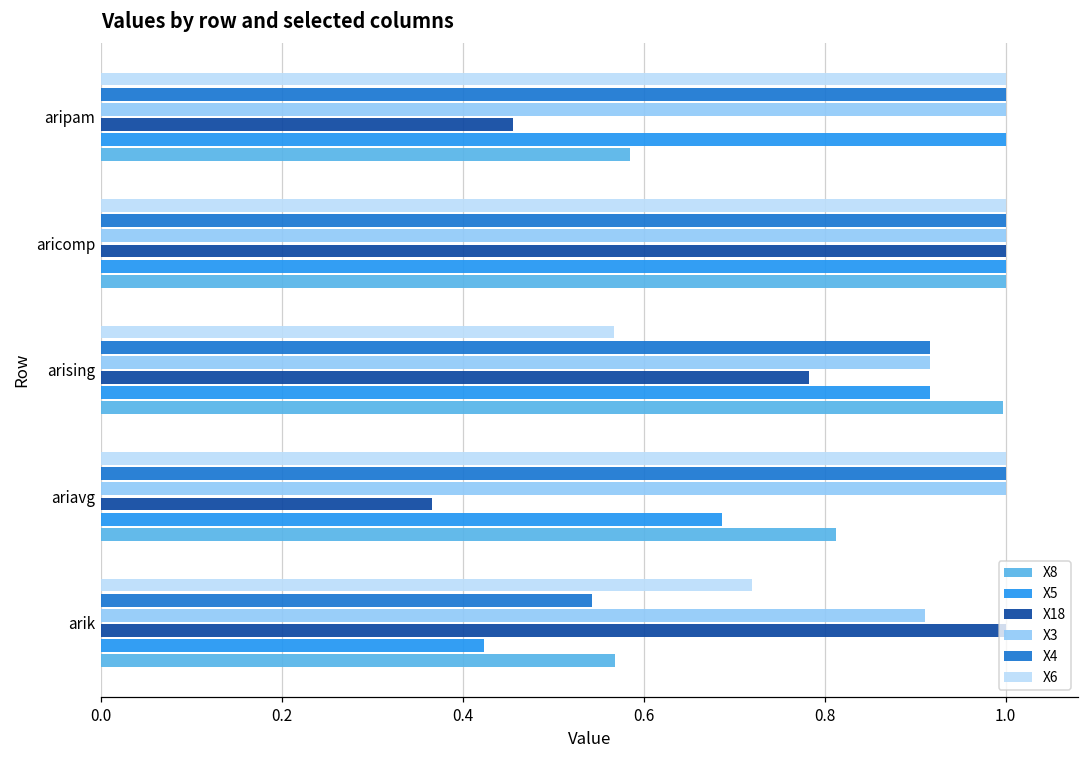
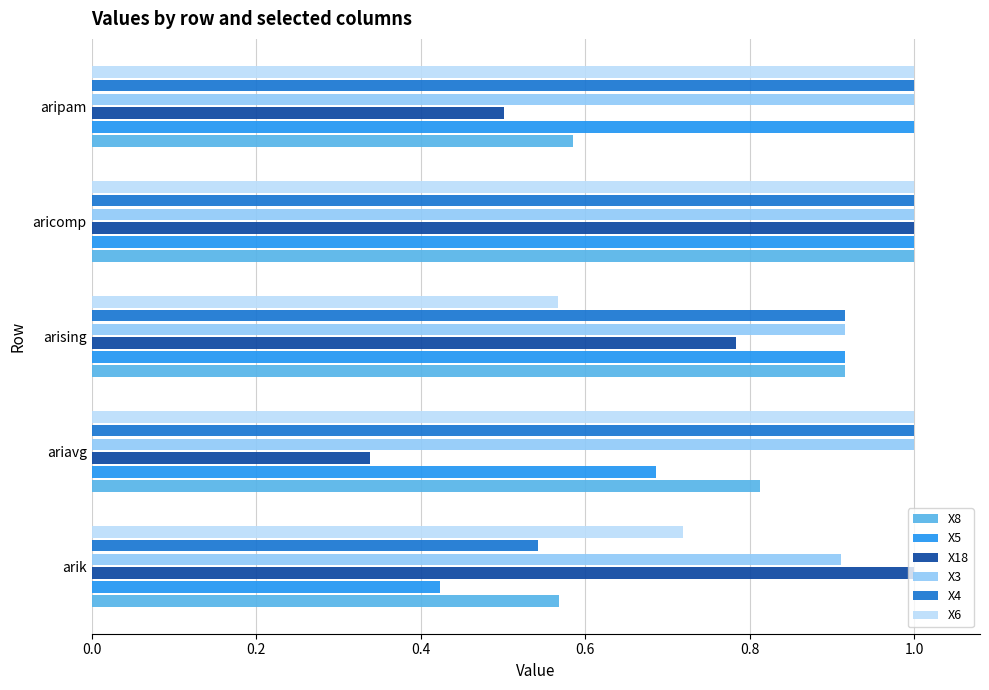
X18, aripam: 0.46 -> 0.50
X8, arising: 1.00 -> 0.92
X18, ariavg: 0.37 -> 0.34
